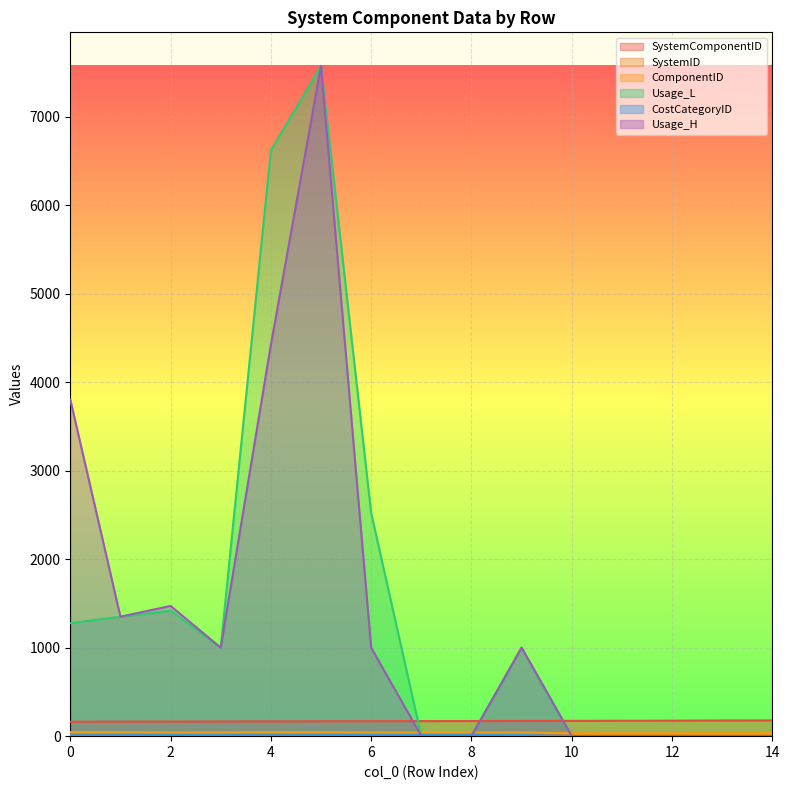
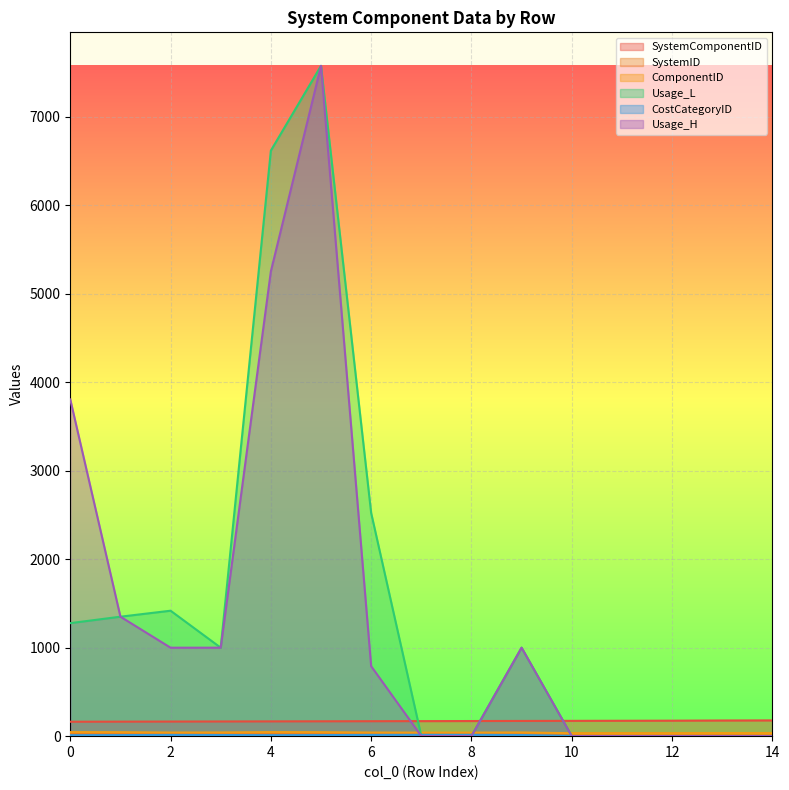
Usage_H, 2: 1500 -> 1000
Usage_H, 4: 4400 -> 5300
Usage_H, 6: 1000 -> 800
